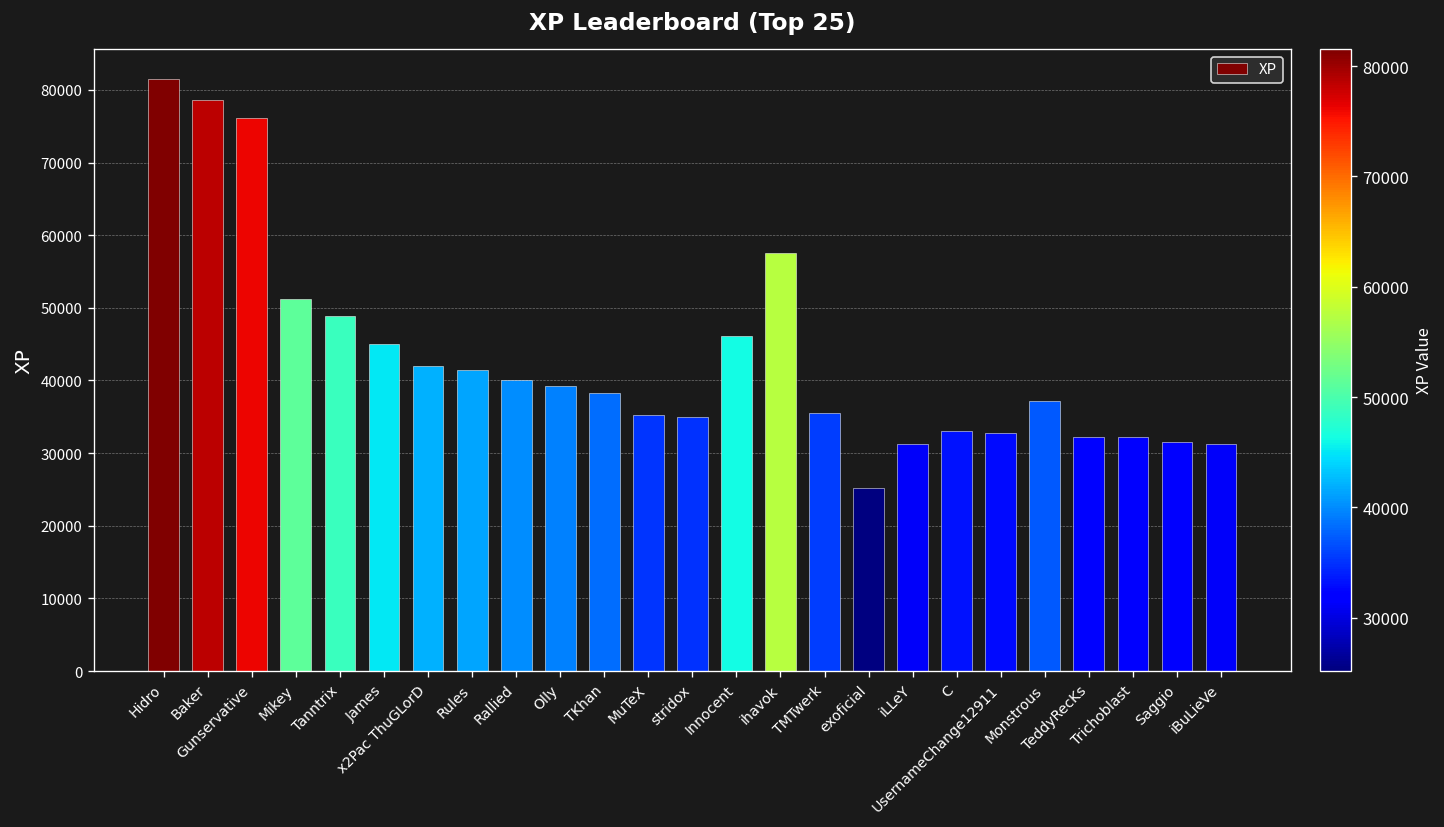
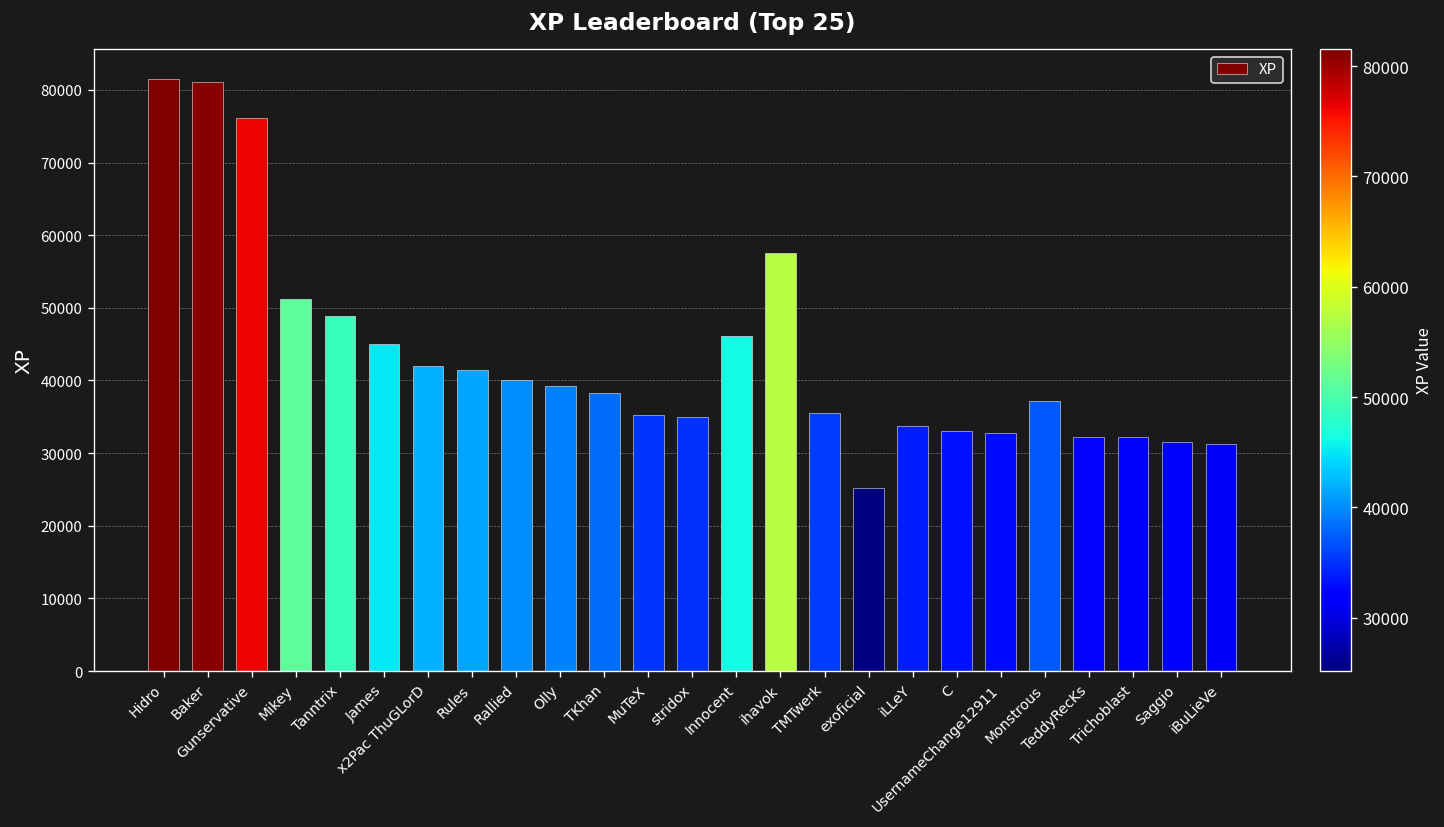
Baker: 79000 -> 81000
iLLeY: 31000 -> 34000
